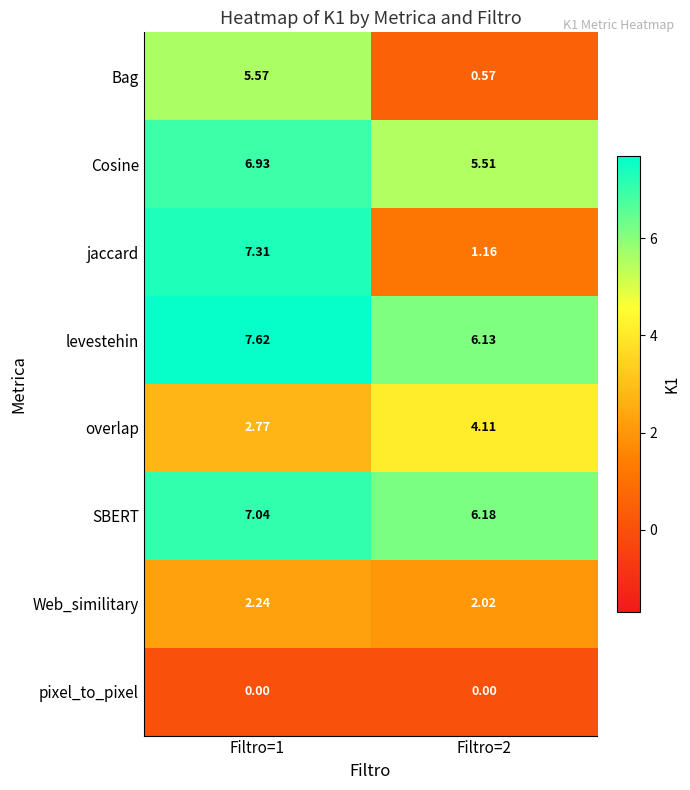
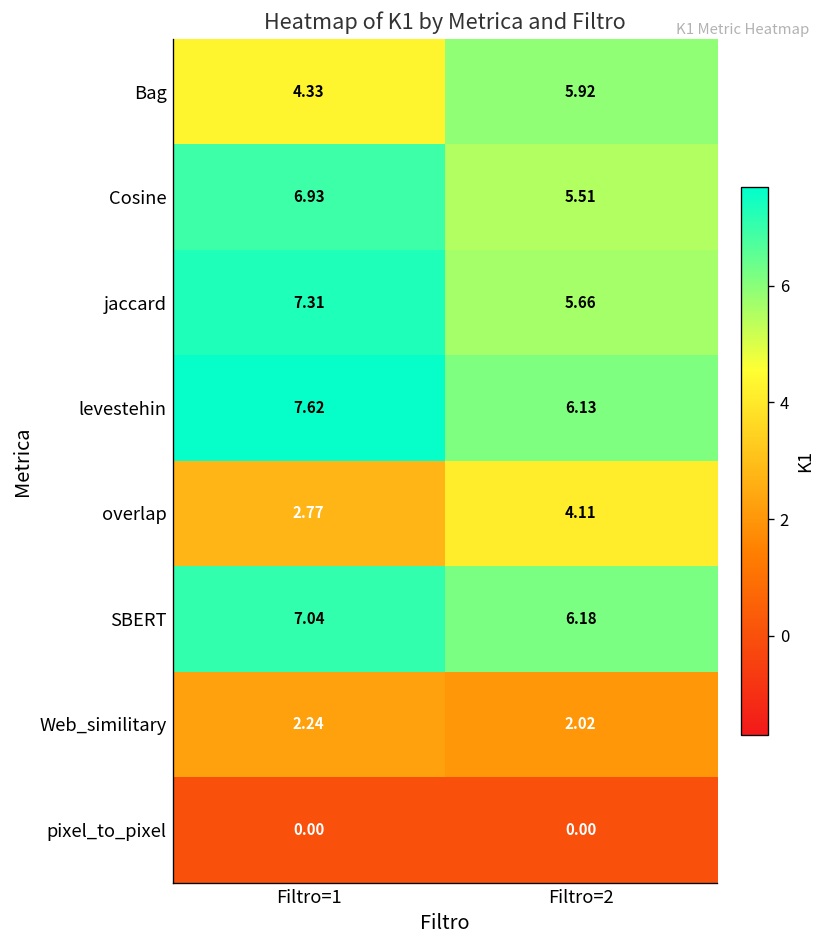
Bag, Filtro=1: 5.57 -> 4.33
Bag, Filtro=2: 0.57 -> 5.92
jaccard, Filtro=2: 1.16 -> 5.66
